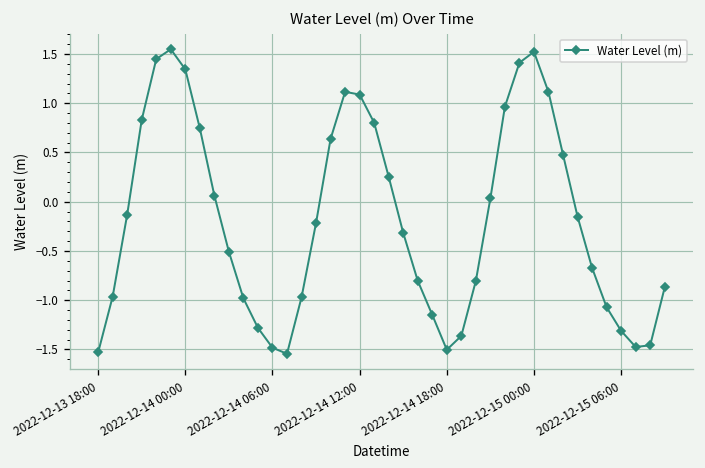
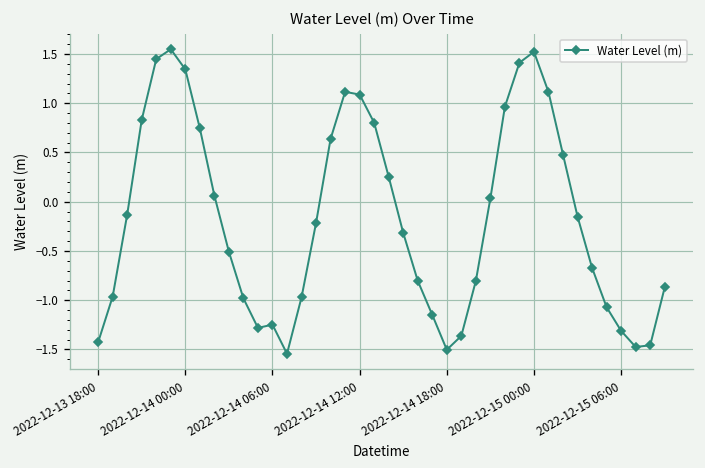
2022-12-13 18:00: -1.5 -> -1.4
2022-12-14 06:00: -1.5 -> -1.2
